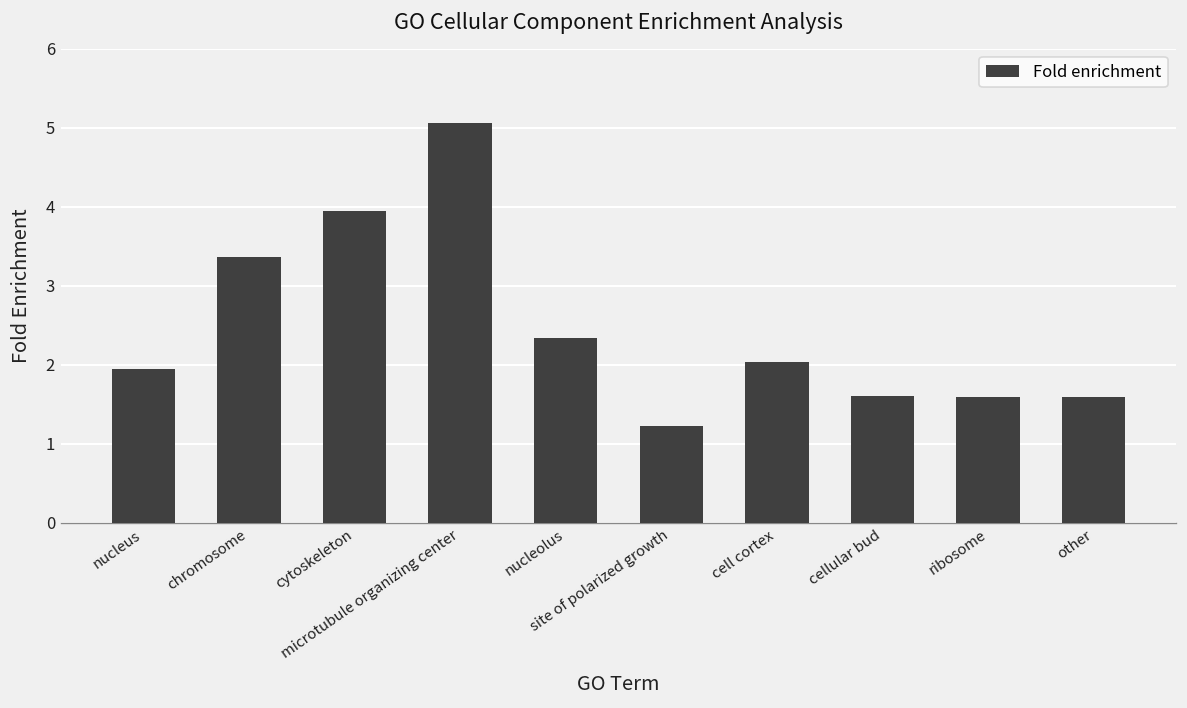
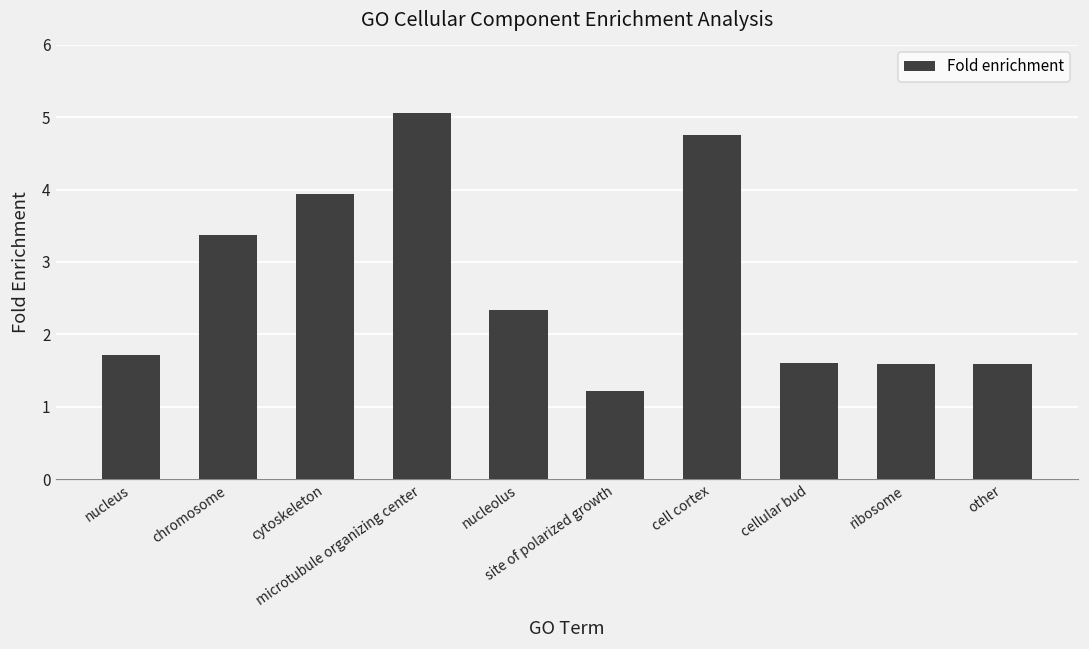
nucleus: 1.9 -> 1.7
cell cortex: 2.0 -> 4.8
